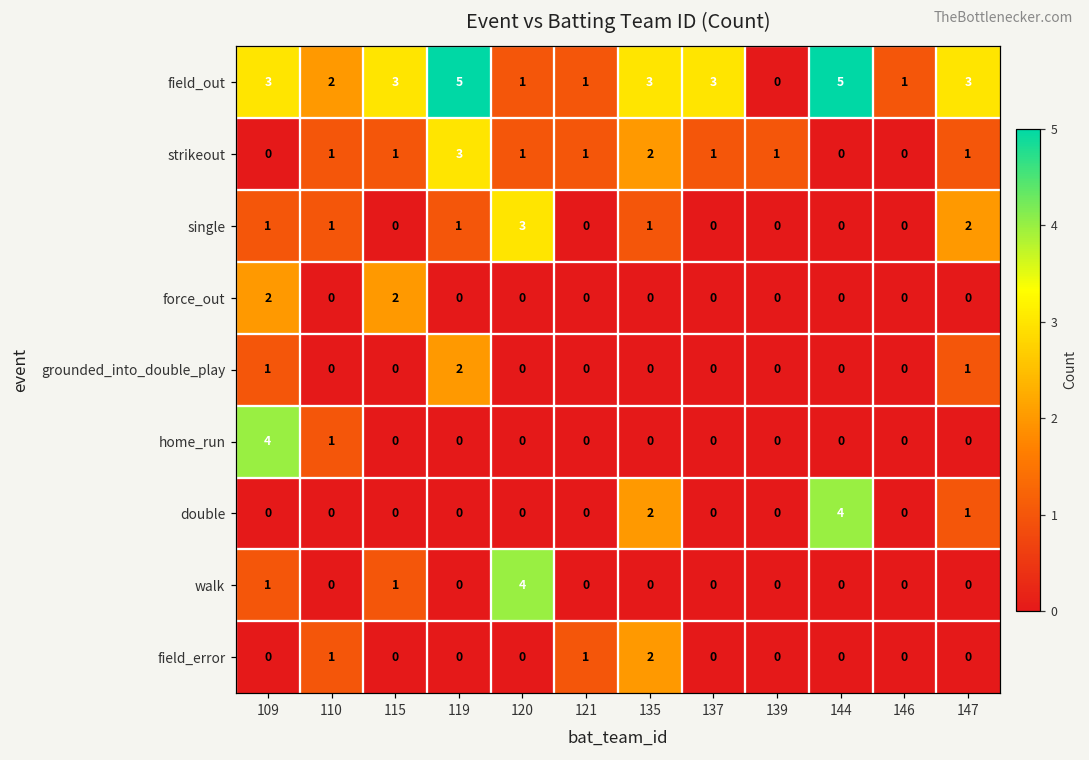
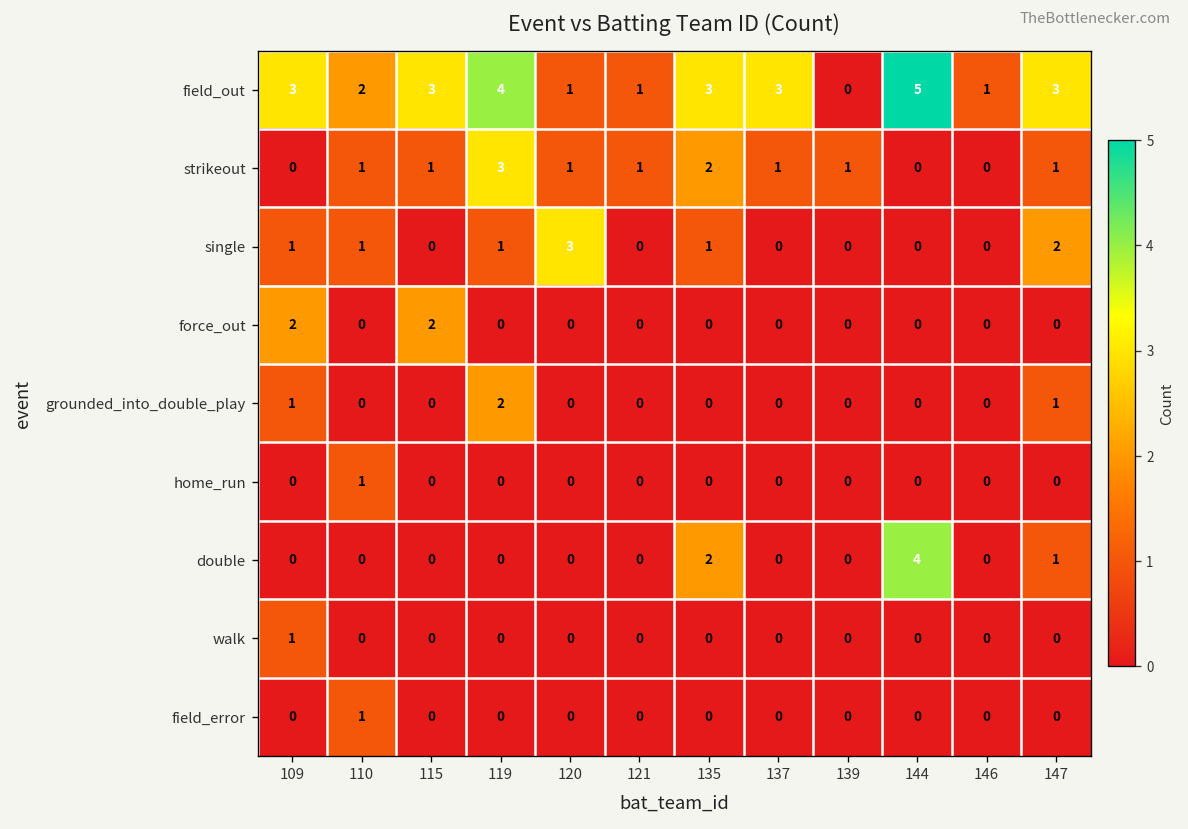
field_out, 119: 5 -> 4
home_run, 109: 4 -> 0
walk, 115: 1 -> 0
walk, 120: 4 -> 0
field_error, 121: 1 -> 0
field_error, 135: 2 -> 0
